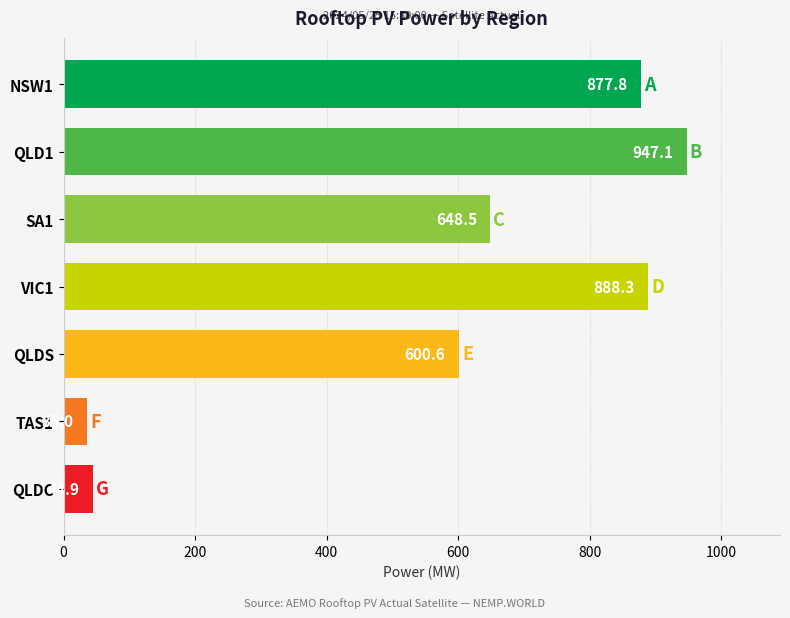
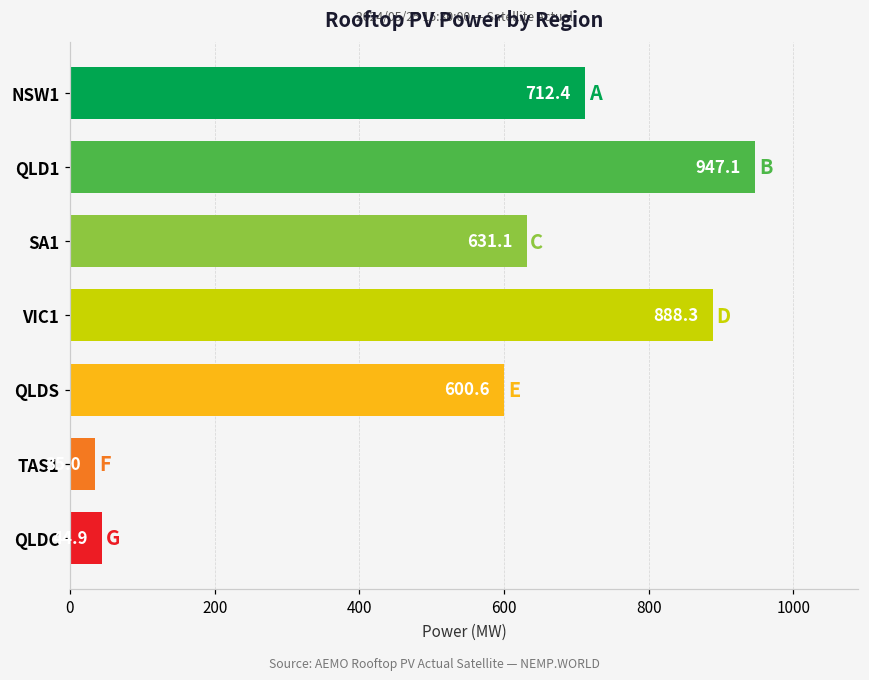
NSW1: 877.8 -> 712.4
SA1: 648.5 -> 631.1
